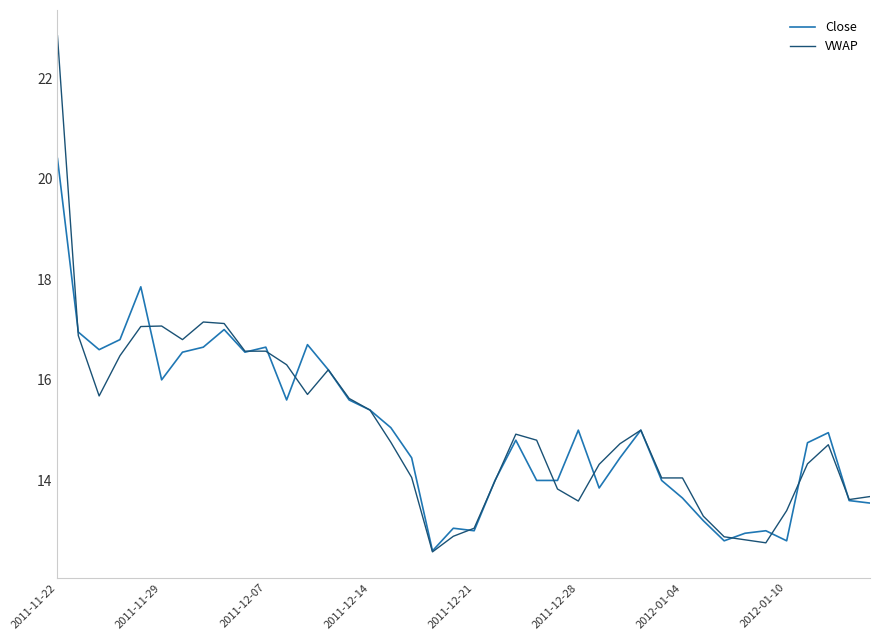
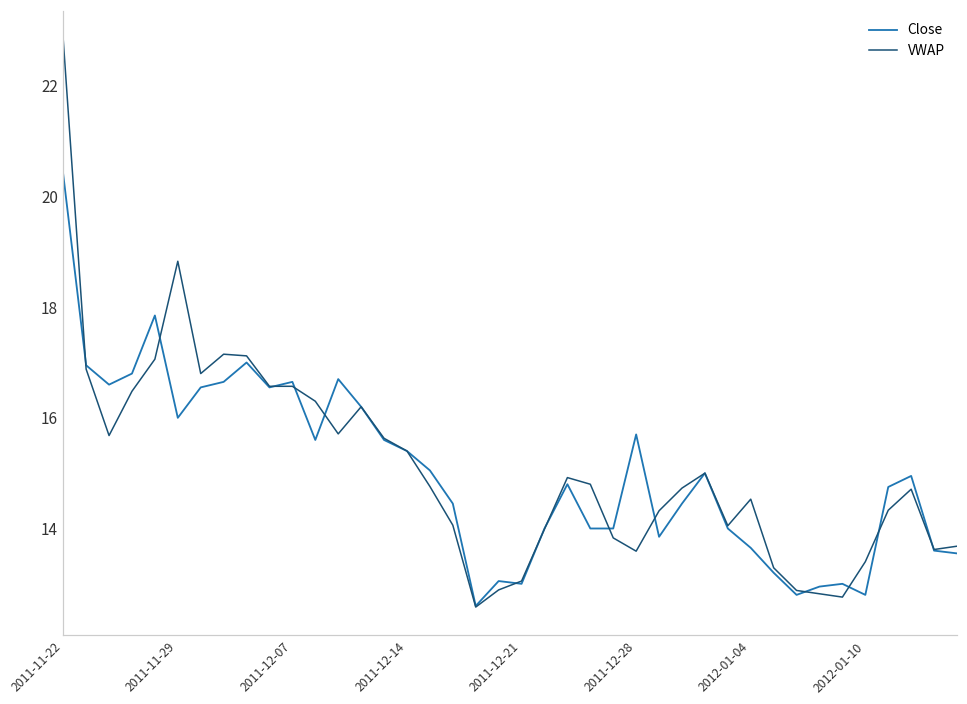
VWAP, 2011-11-29: 17.1 -> 18.8
Close, 2011-12-28: 15.0 -> 15.7
VWAP, 2012-01-04: 14.1 -> 14.5
